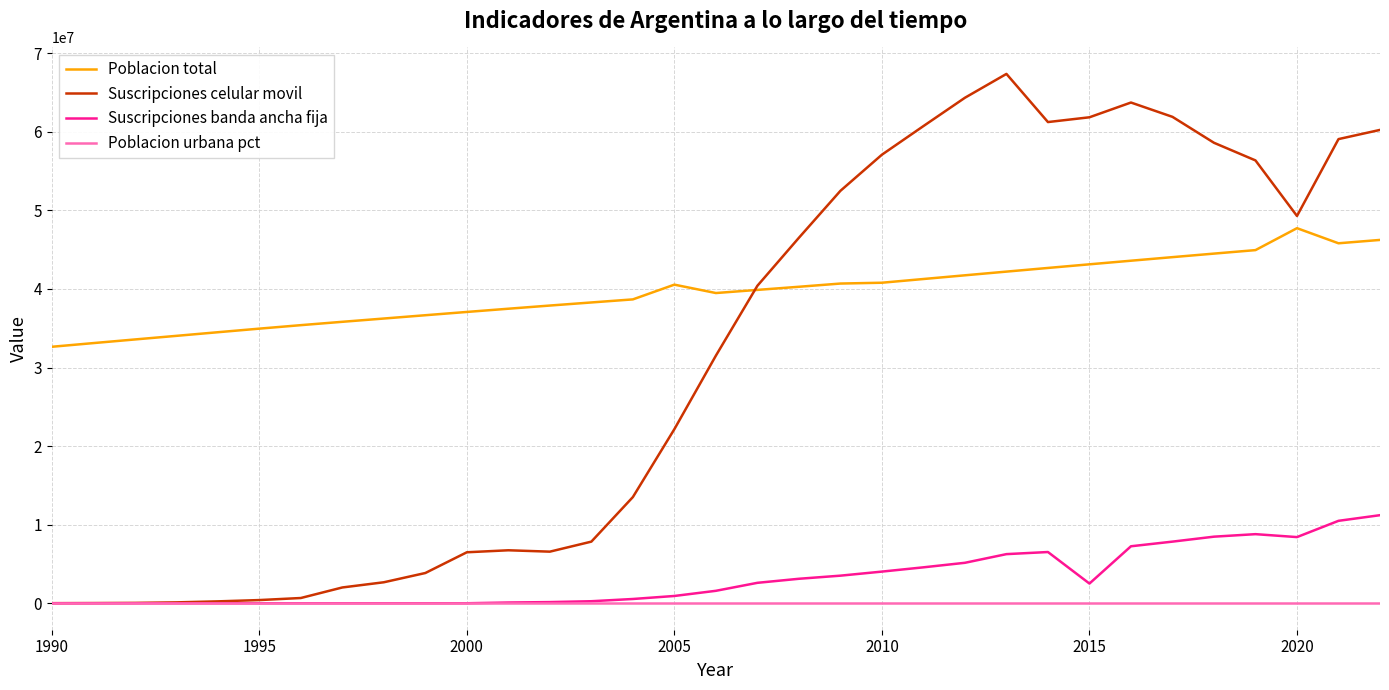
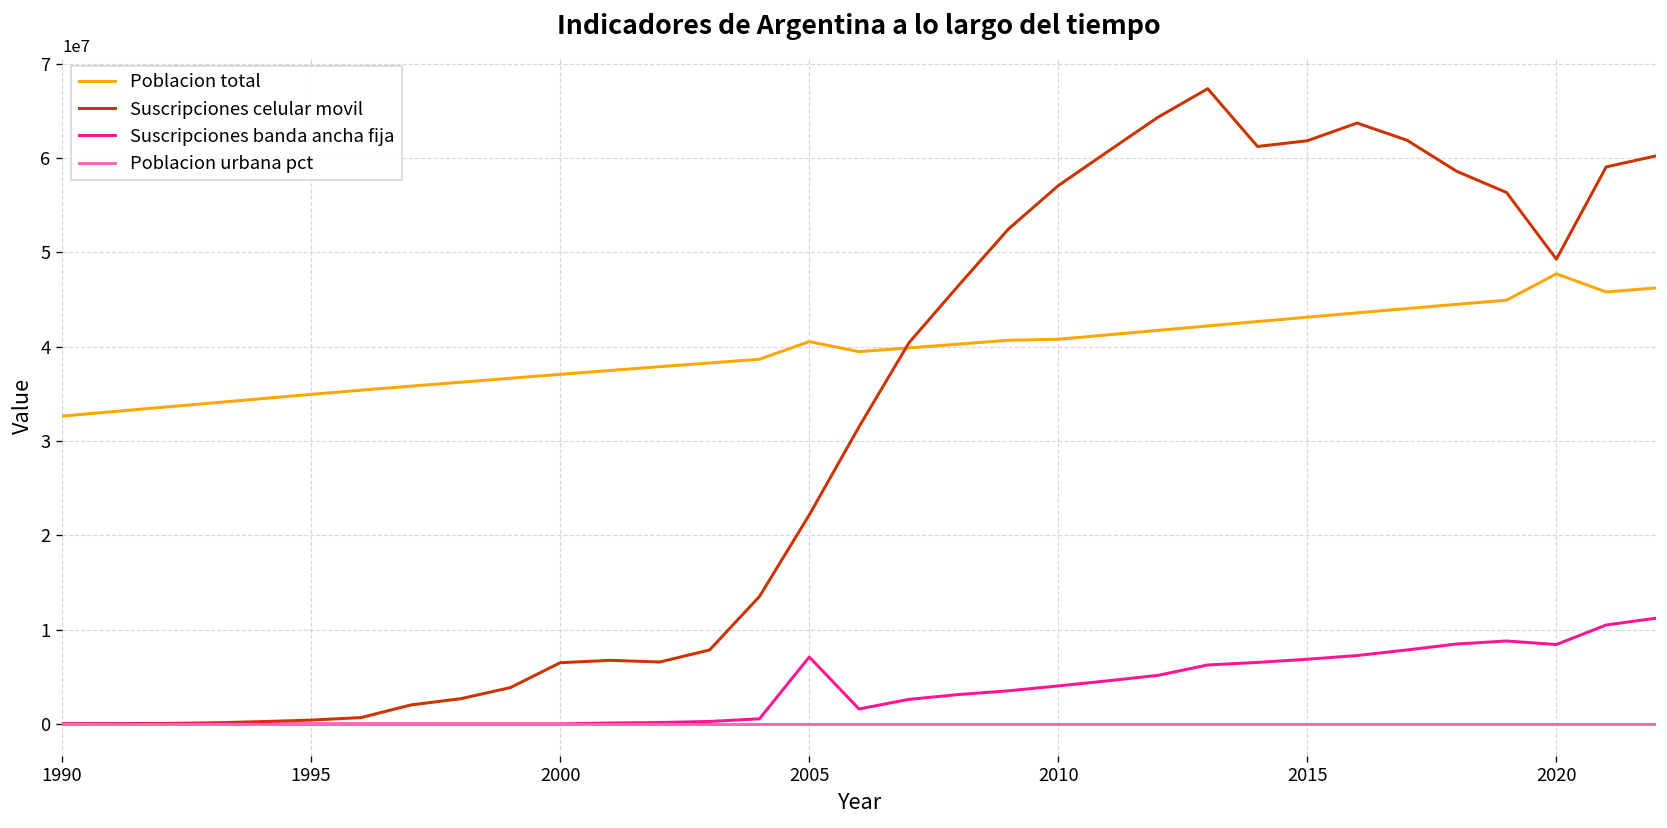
Suscripciones banda ancha fija, 2005: 1000000 -> 7000000
Suscripciones banda ancha fija, 2015: 3000000 -> 7000000
